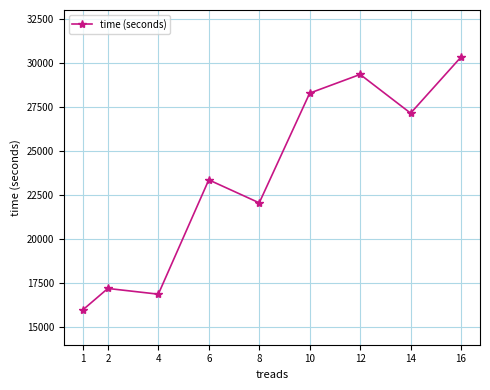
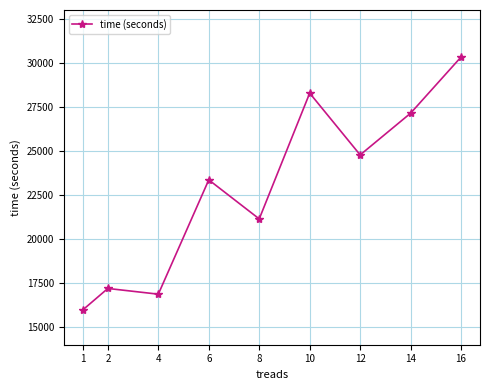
8: 22100 -> 21100
12: 29300 -> 24800
